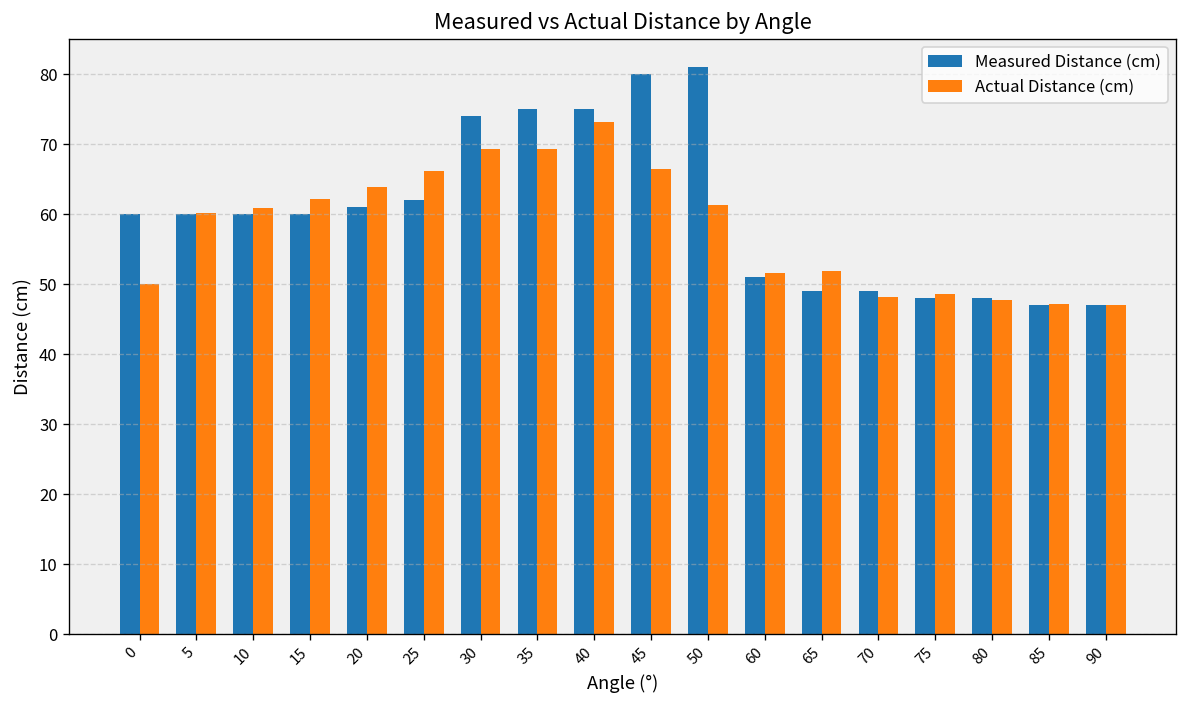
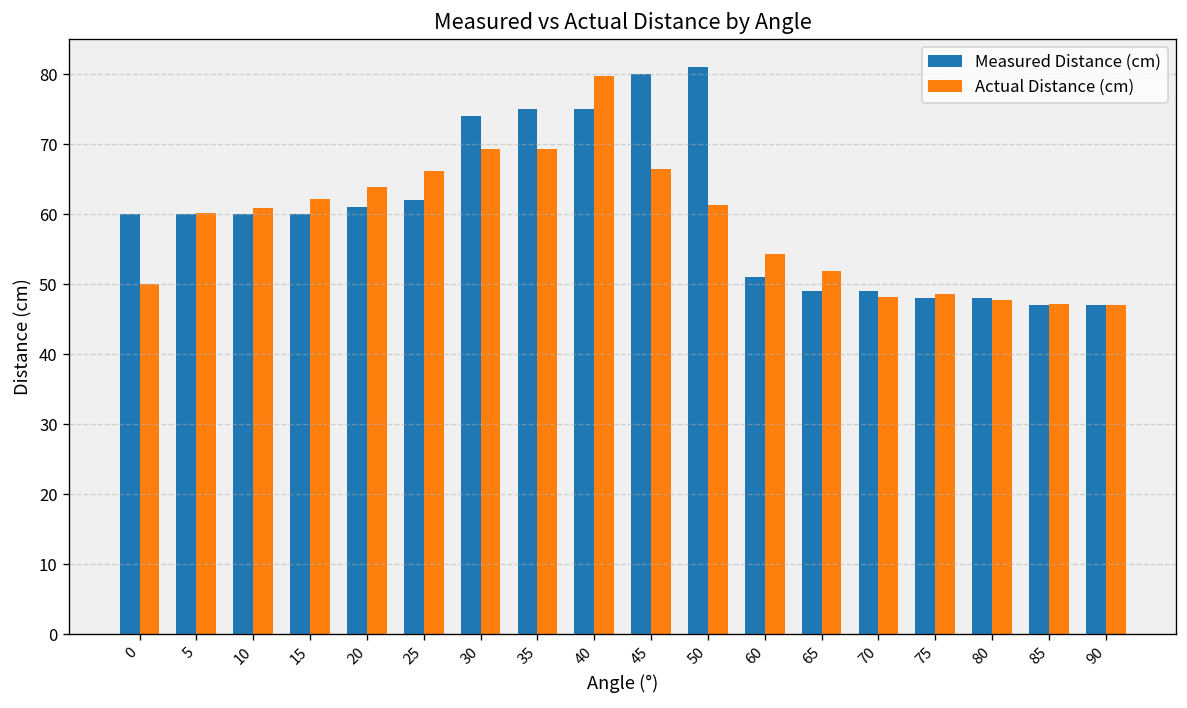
Actual Distance (cm), 40: 73 -> 80
Actual Distance (cm), 60: 52 -> 54
